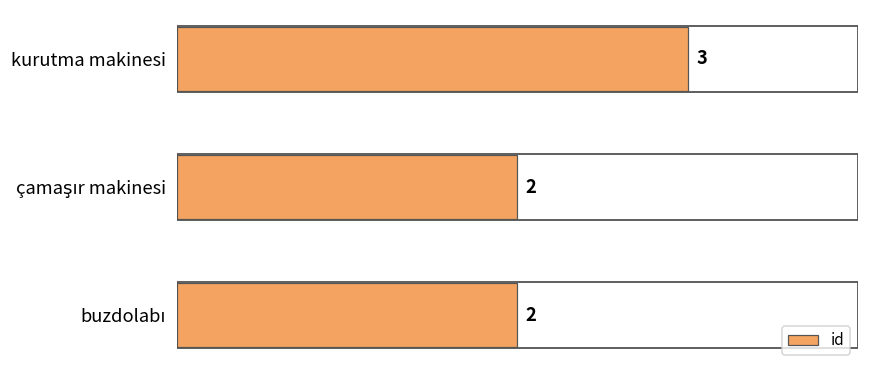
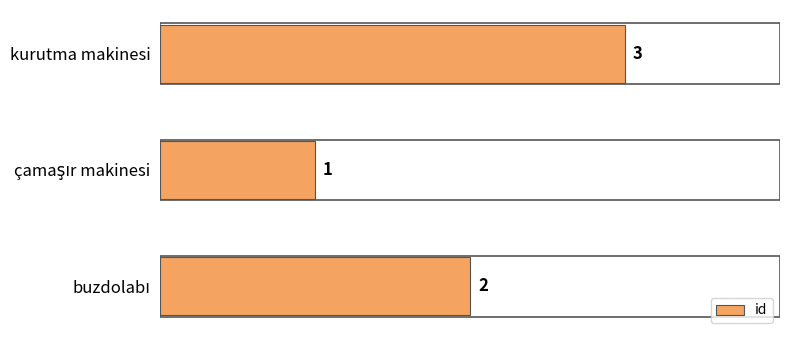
çamaşır makinesi: 2 -> 1
